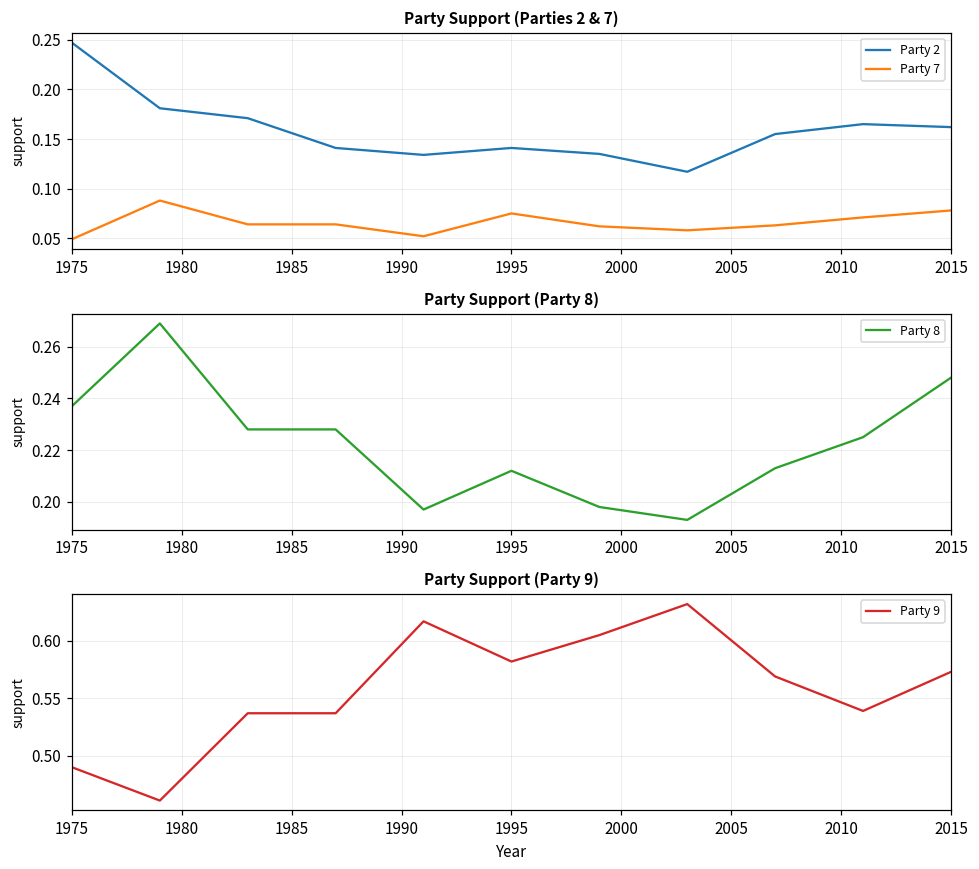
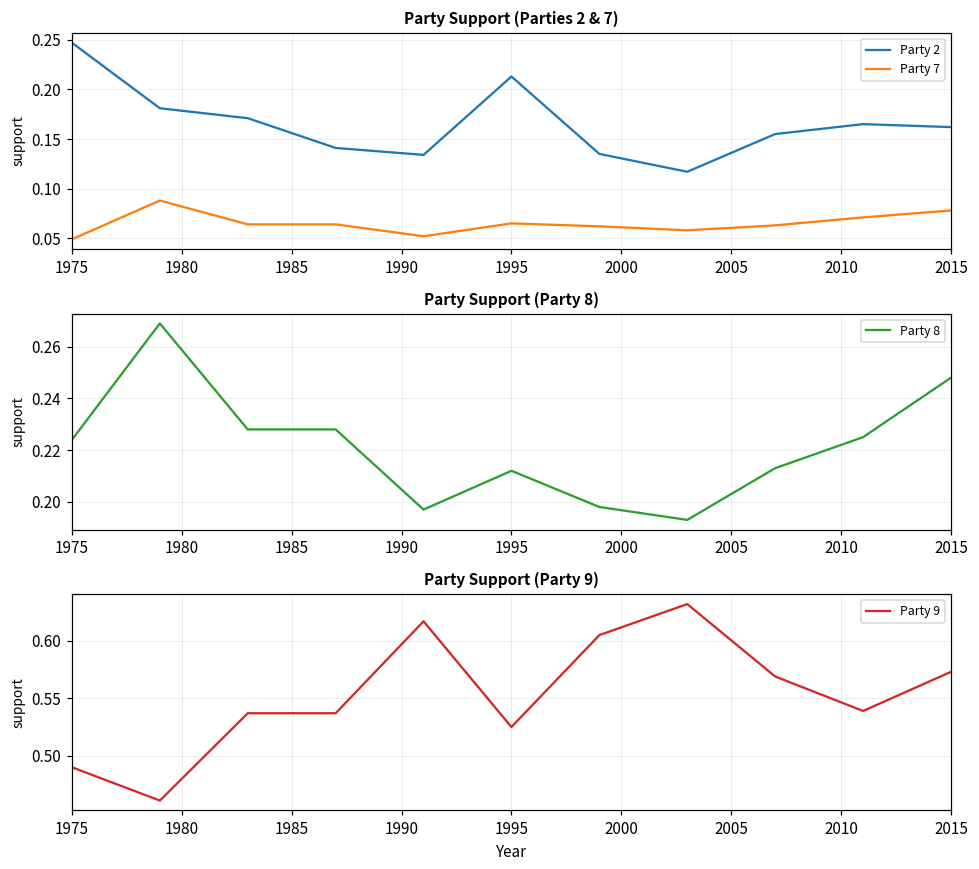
Party Support (Parties 2 & 7), Party 2, 1995: 0.14 -> 0.21
Party Support (Parties 2 & 7), Party 7, 1995: 0.08 -> 0.07
Party Support (Party 8), 1975: 0.237 -> 0.224
Party Support (Party 9), 1995: 0.582 -> 0.525
